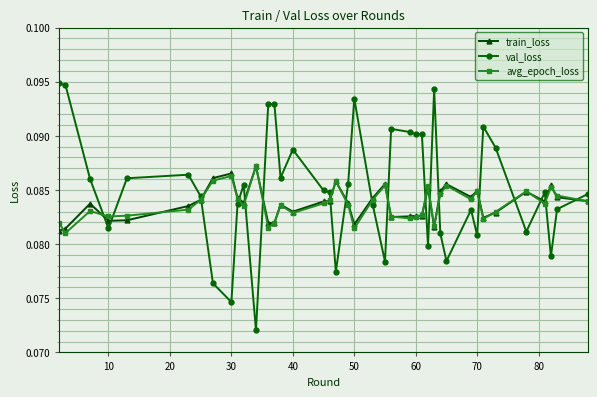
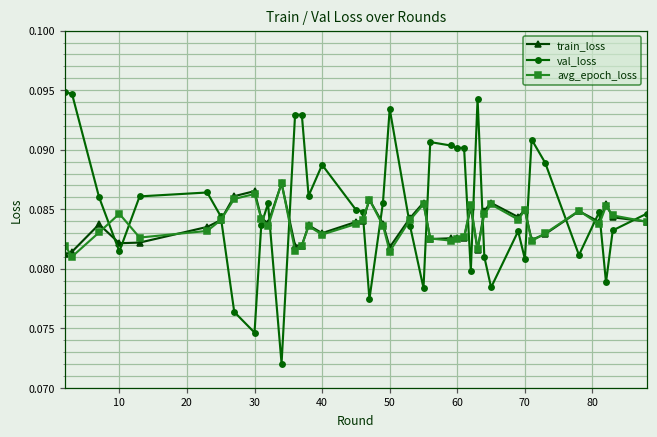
avg_epoch_loss, 10: 0.0826 -> 0.0846
